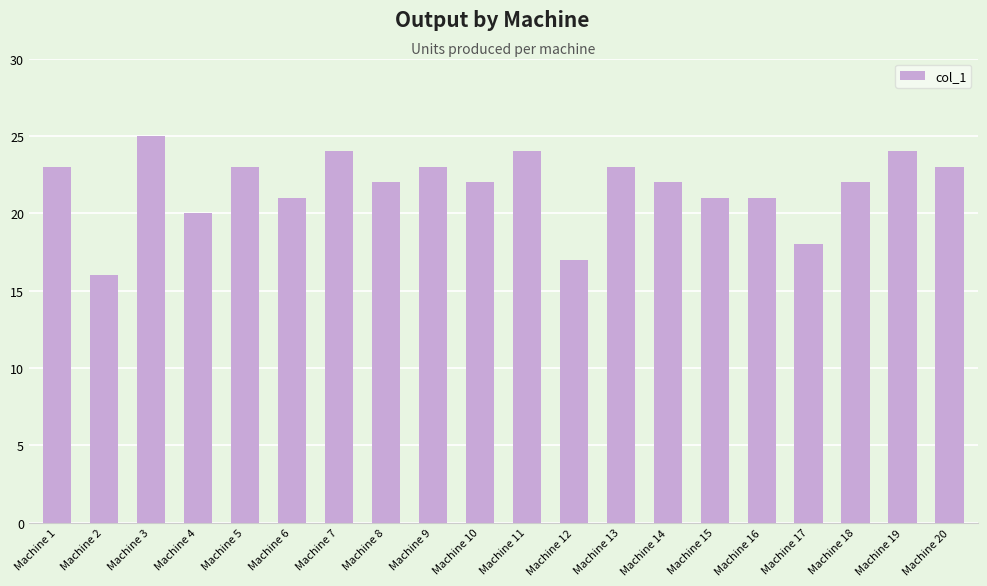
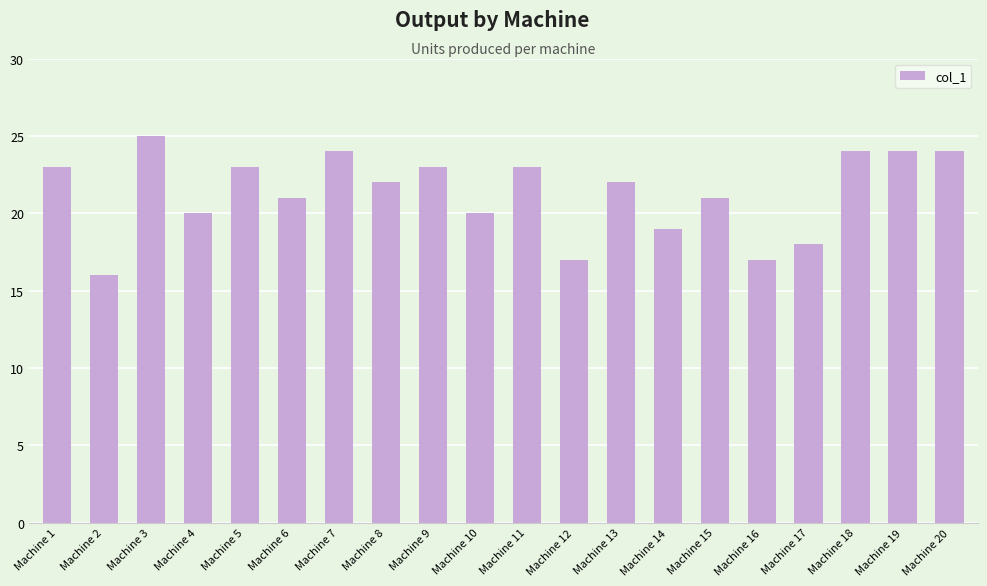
Machine 10: 22 -> 20
Machine 11: 24 -> 23
Machine 13: 23 -> 22
Machine 14: 22 -> 19
Machine 16: 21 -> 17
Machine 18: 22 -> 24
Machine 20: 23 -> 24
